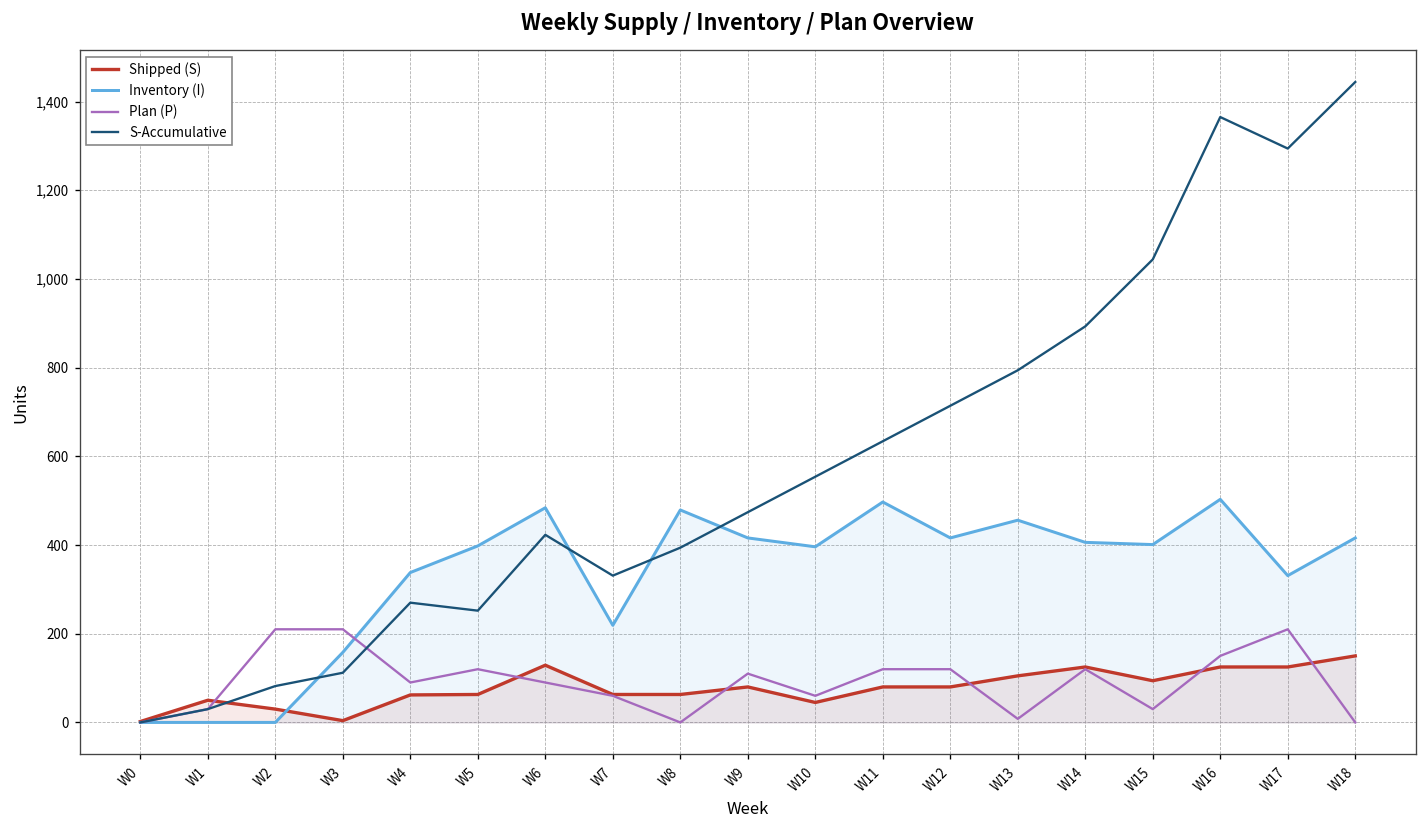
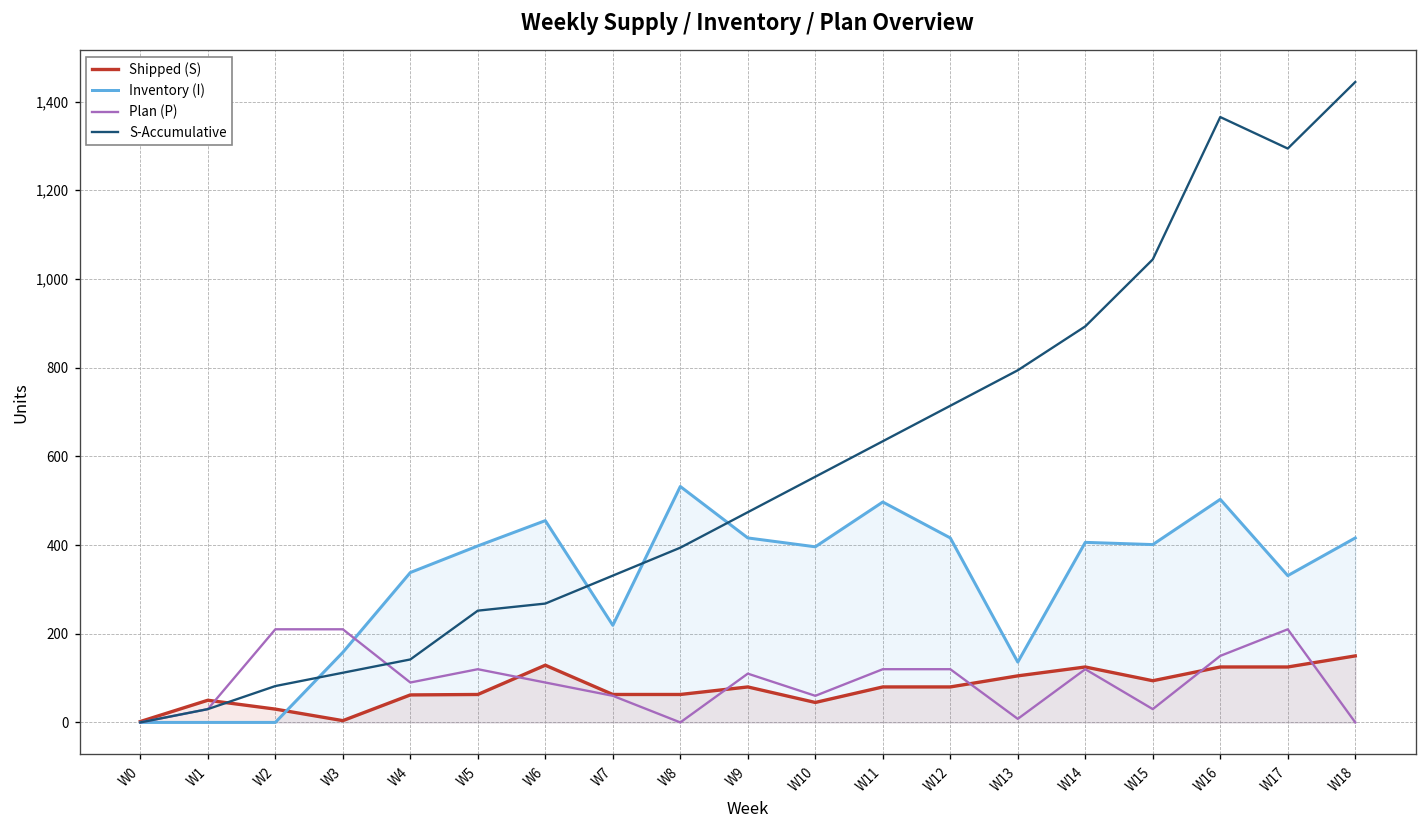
S-Accumulative, W4: 270 -> 140
Inventory (I), W6: 480 -> 460
S-Accumulative, W6: 420 -> 270
Inventory (I), W8: 480 -> 530
Inventory (I), W13: 460 -> 140
